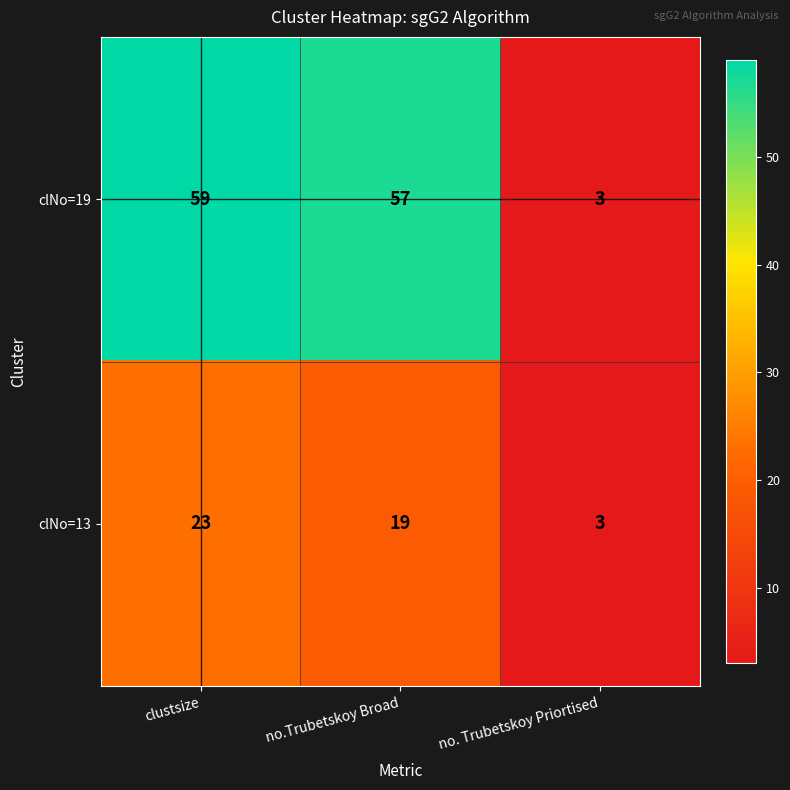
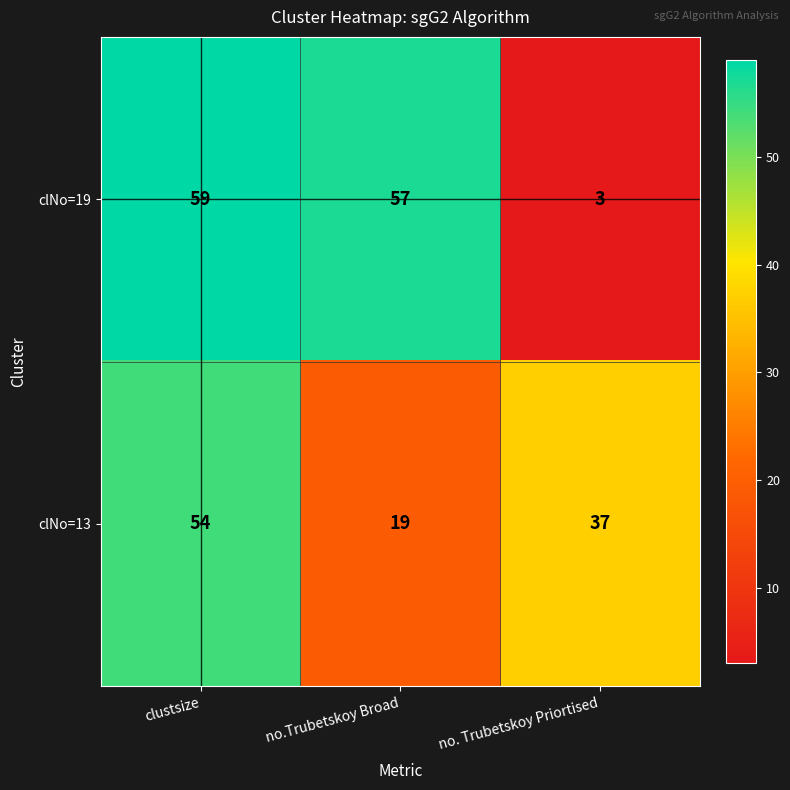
clNo=13, clustsize: 23 -> 54
clNo=13, no. Trubetskoy Priortised: 3 -> 37
